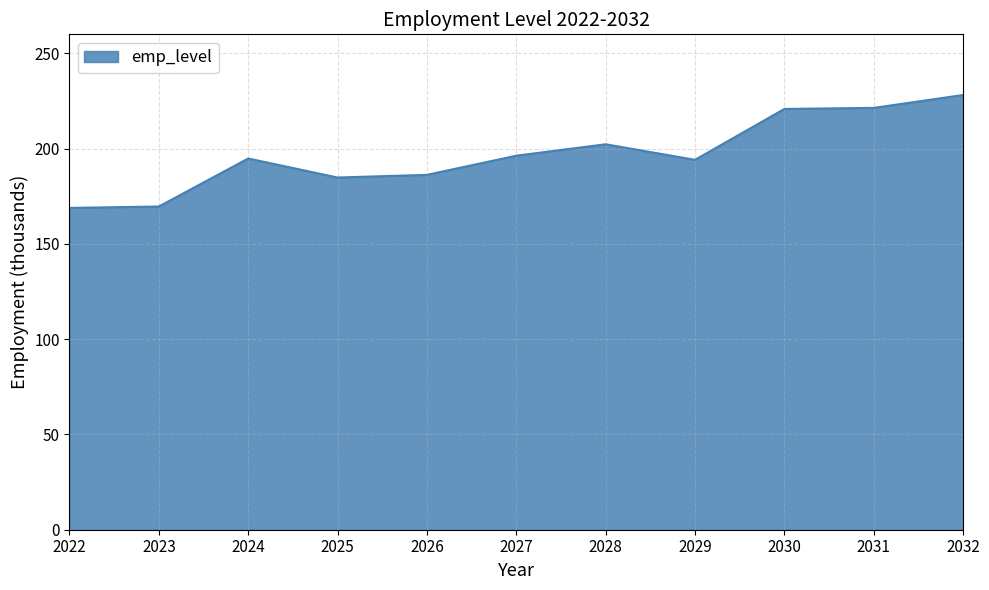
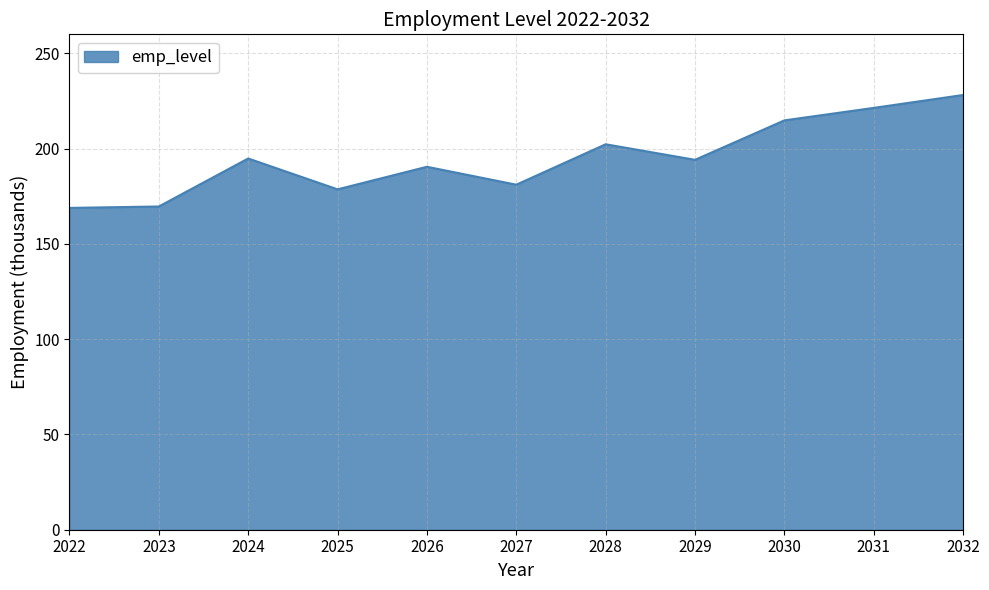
2025: 185 -> 179
2026: 186 -> 190
2027: 196 -> 181
2030: 221 -> 215
